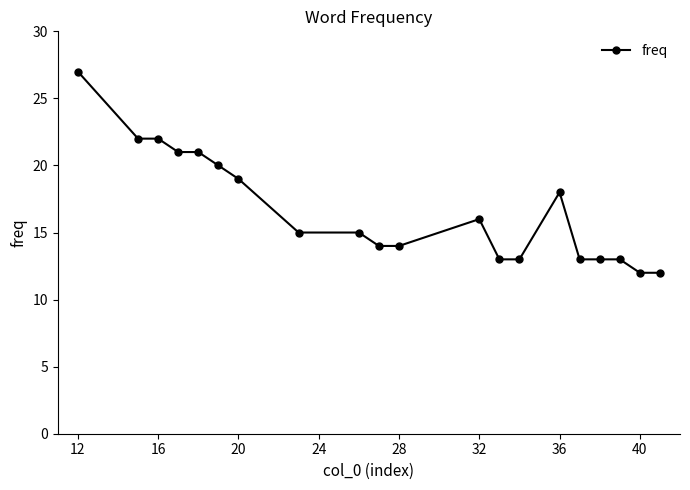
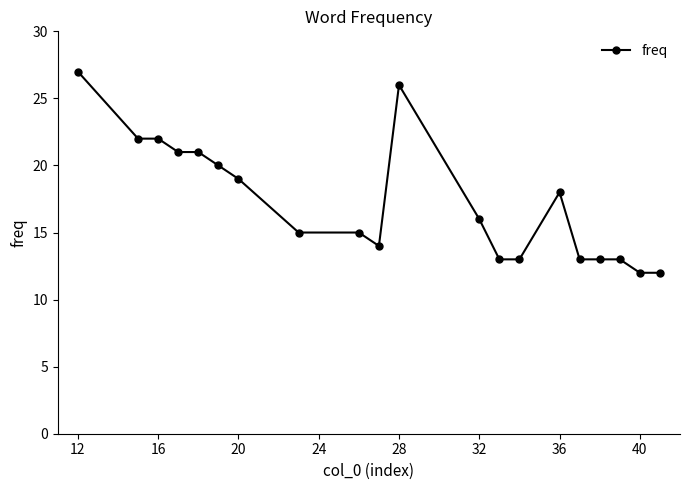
28: 14 -> 26
